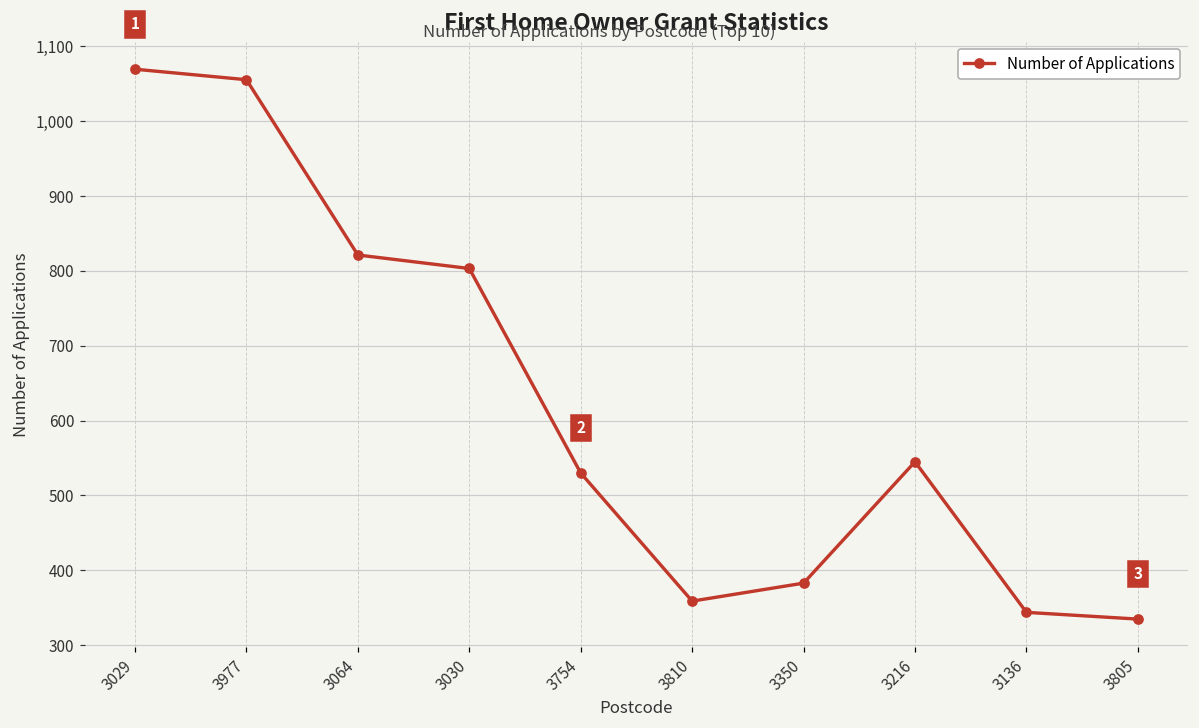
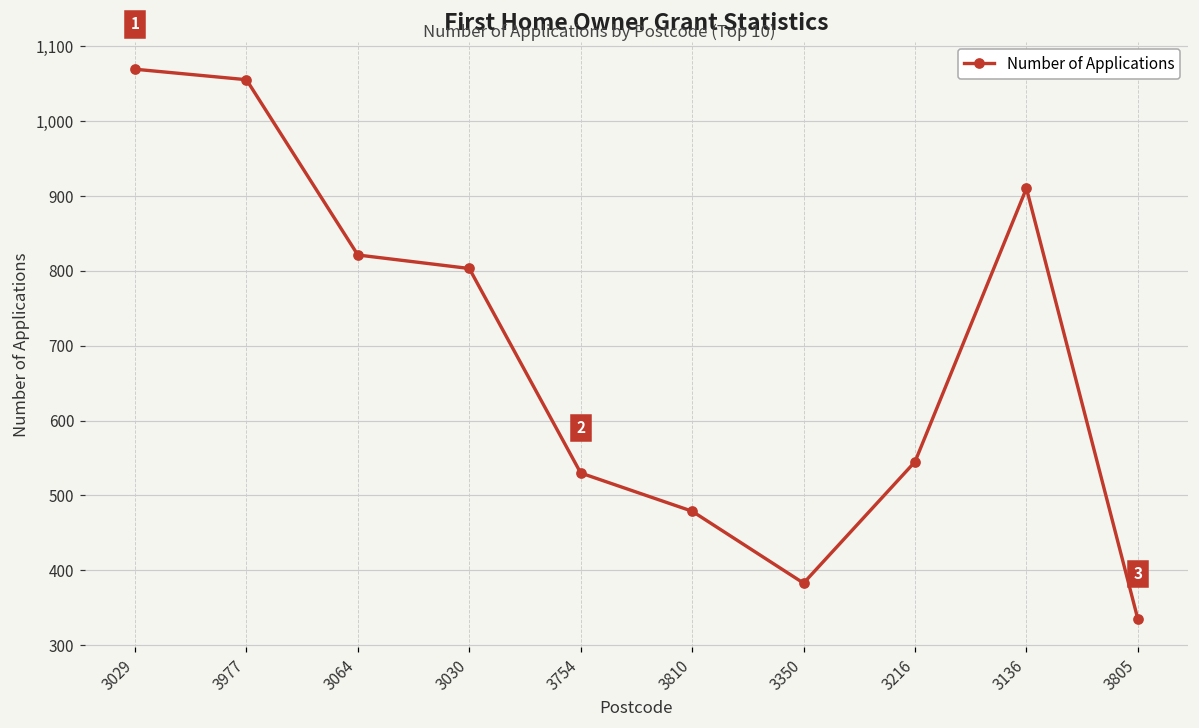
3810: 360 -> 480
3136: 340 -> 910
